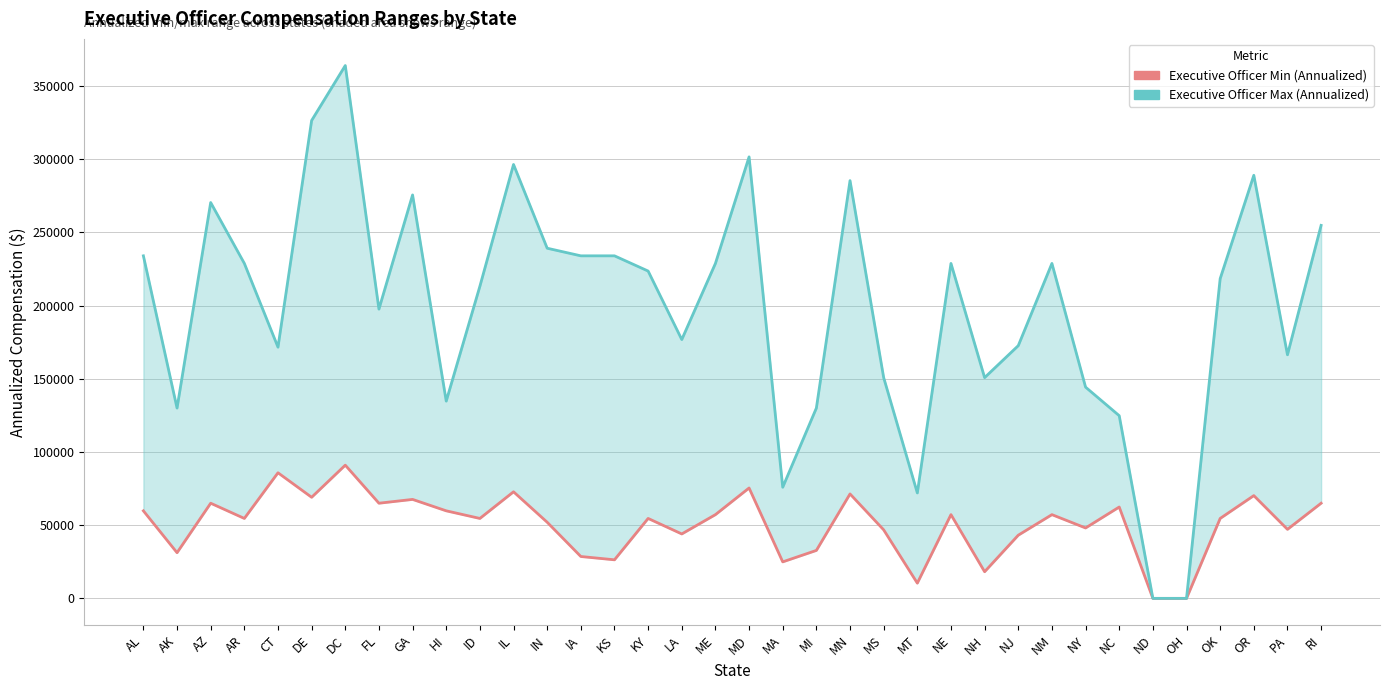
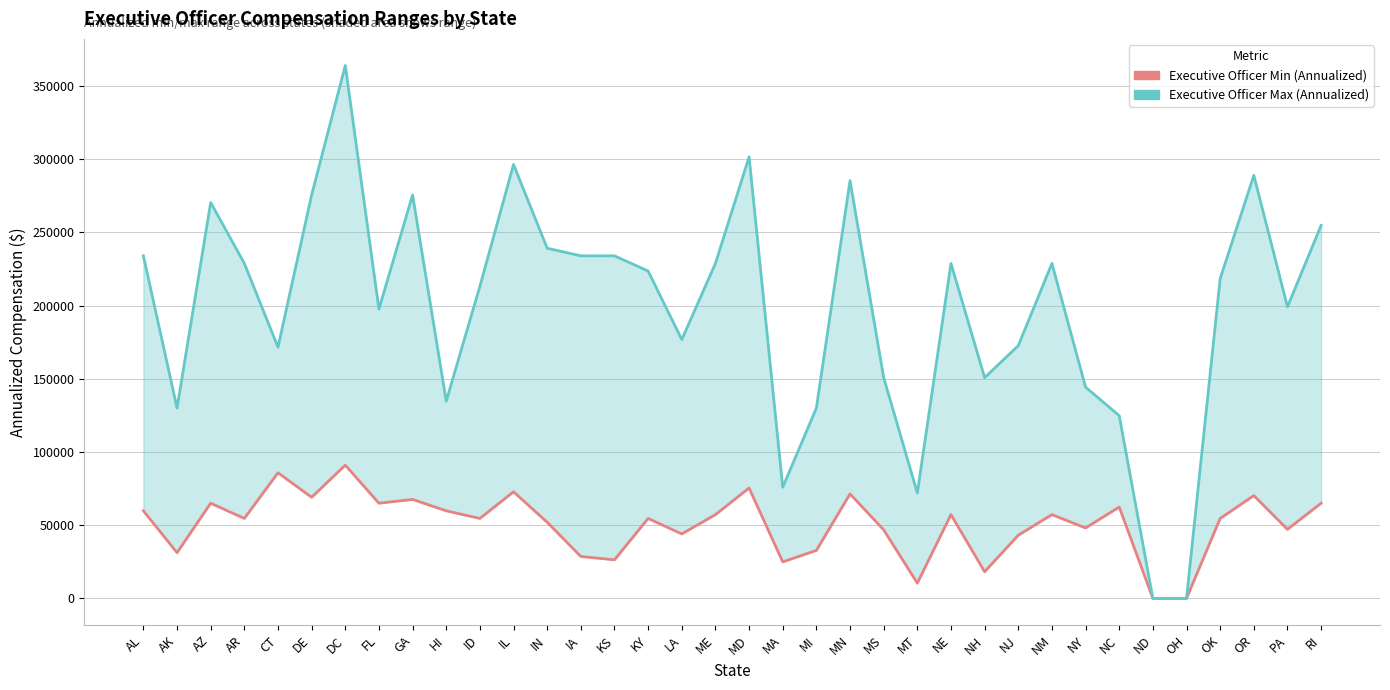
Executive Officer Max (Annualized), DE: 326000 -> 276000
Executive Officer Max (Annualized), PA: 166000 -> 199000
